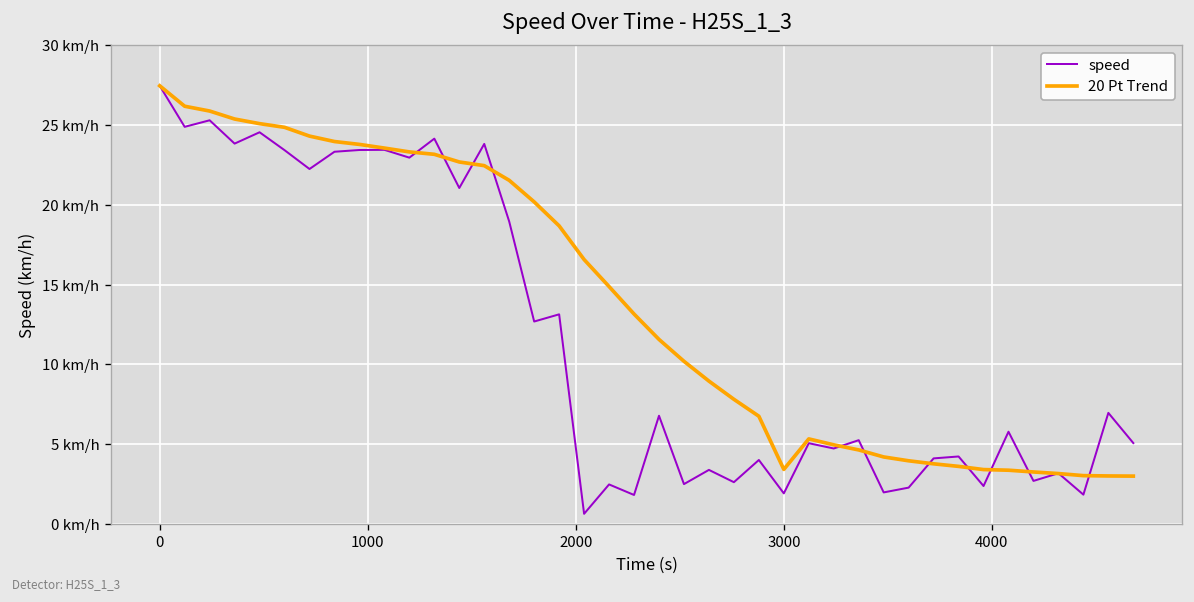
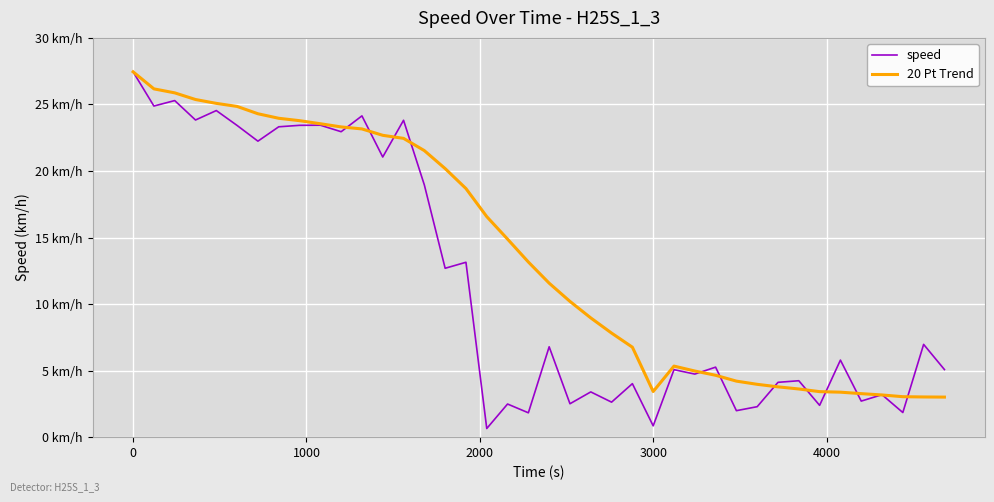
speed, 3000: 1.9 km/h -> 0.9 km/h
